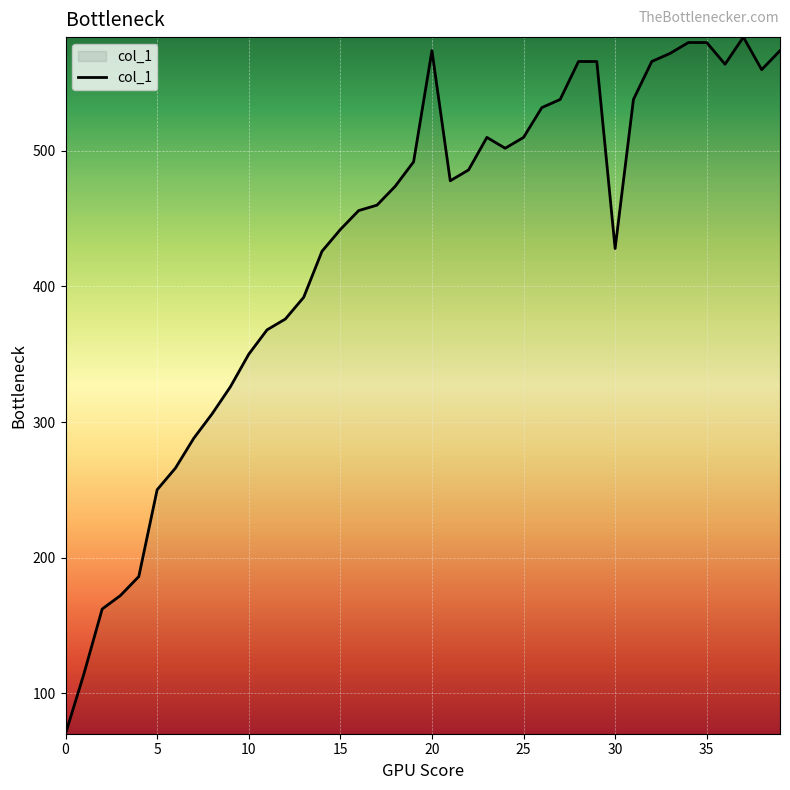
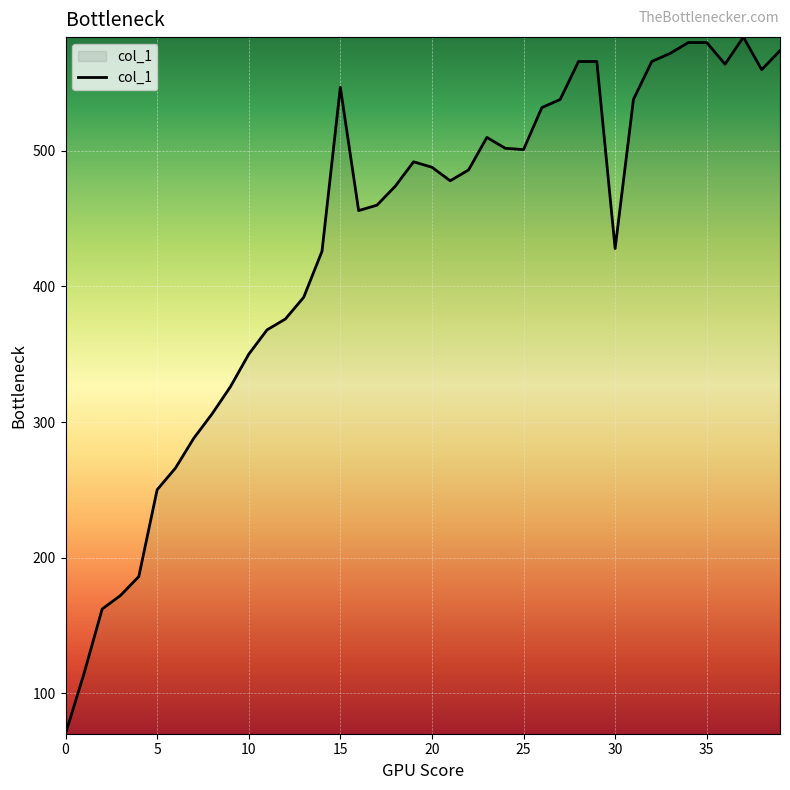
15: 442 -> 547
20: 574 -> 488
25: 510 -> 501
